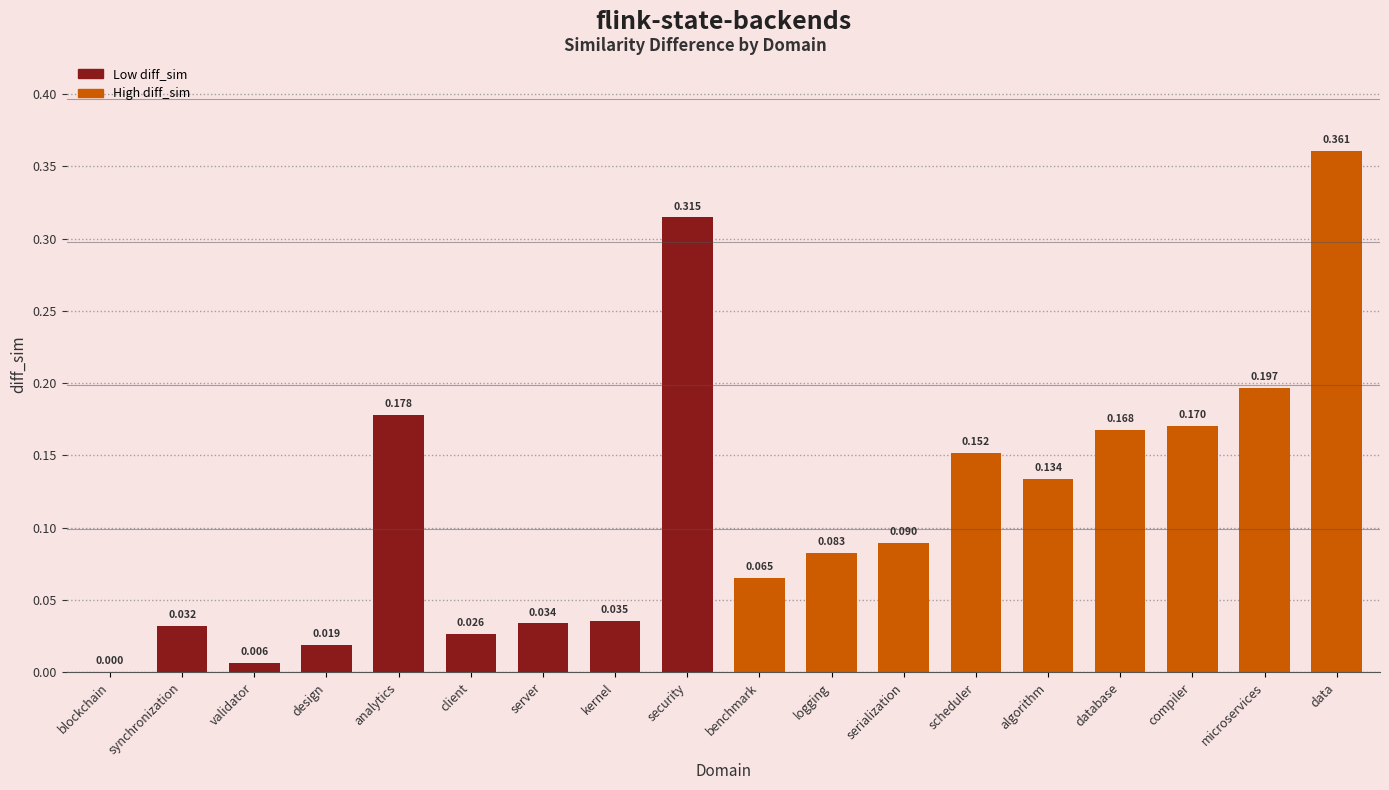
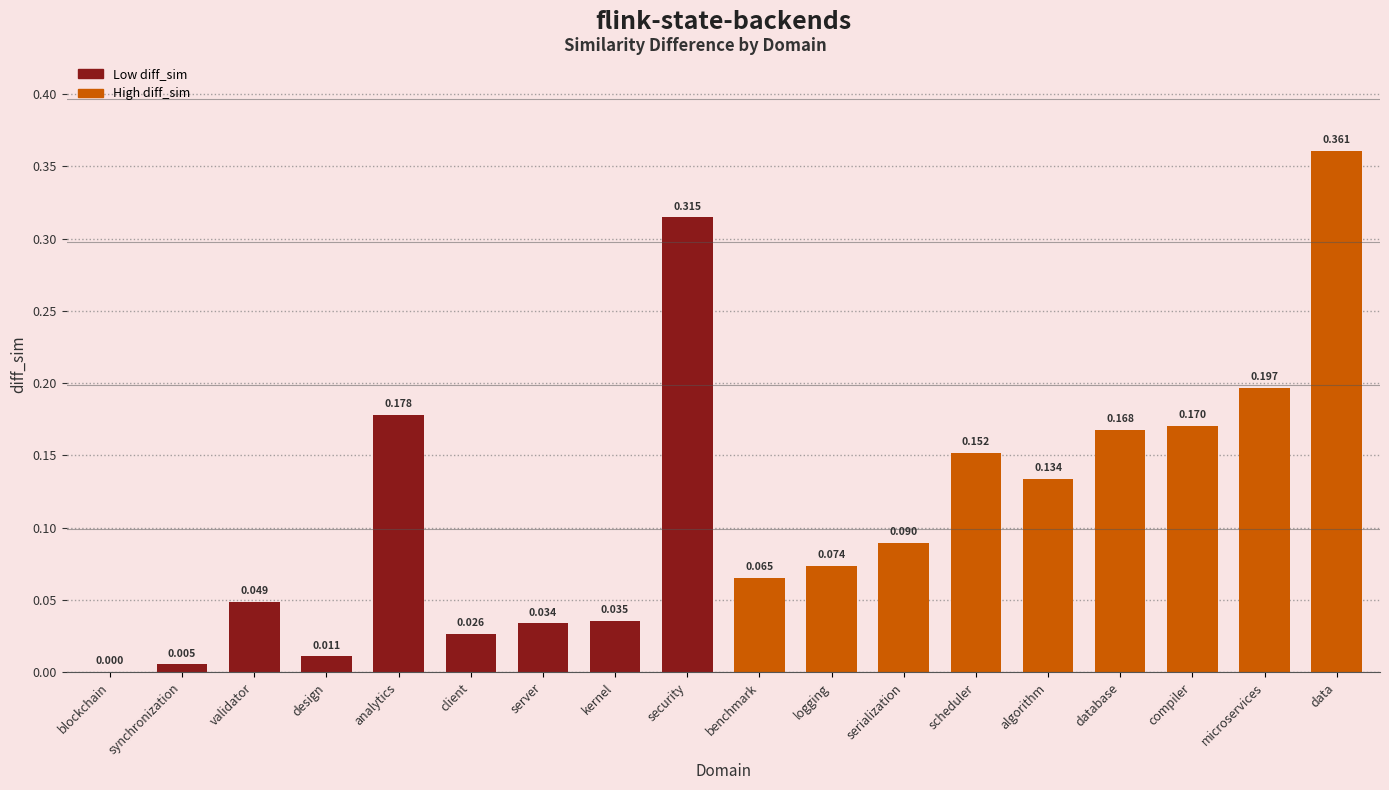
synchronization: 0.032 -> 0.005
validator: 0.006 -> 0.049
design: 0.019 -> 0.011
logging: 0.083 -> 0.074
